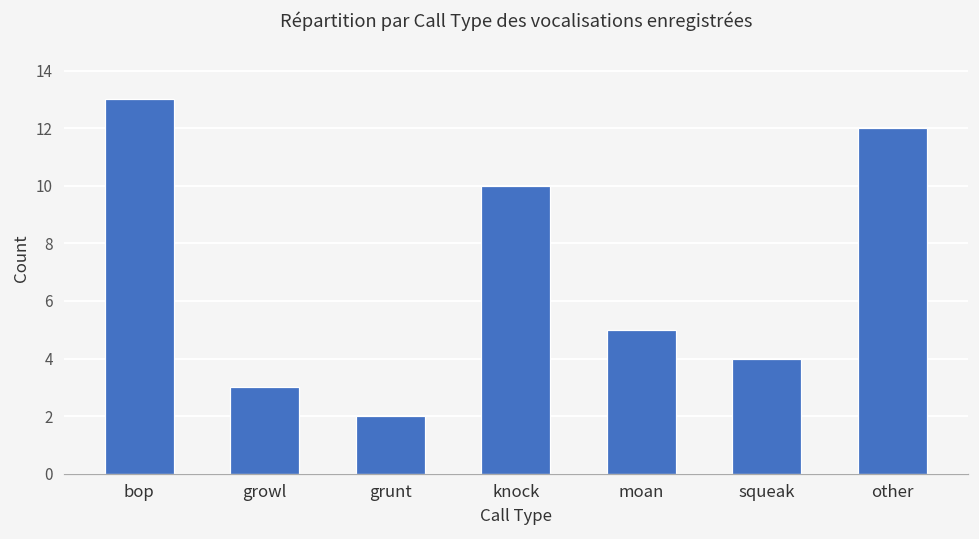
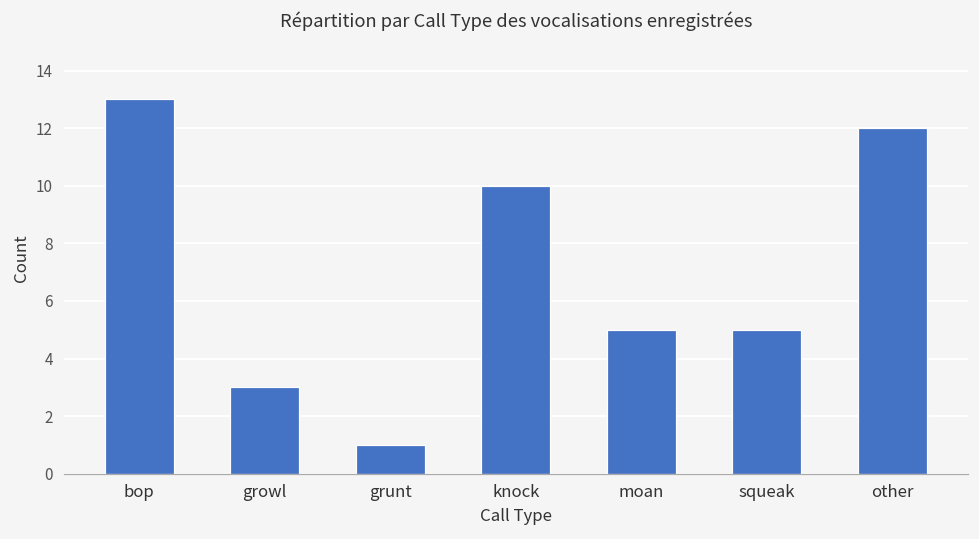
grunt: 2 -> 1
squeak: 4 -> 5
